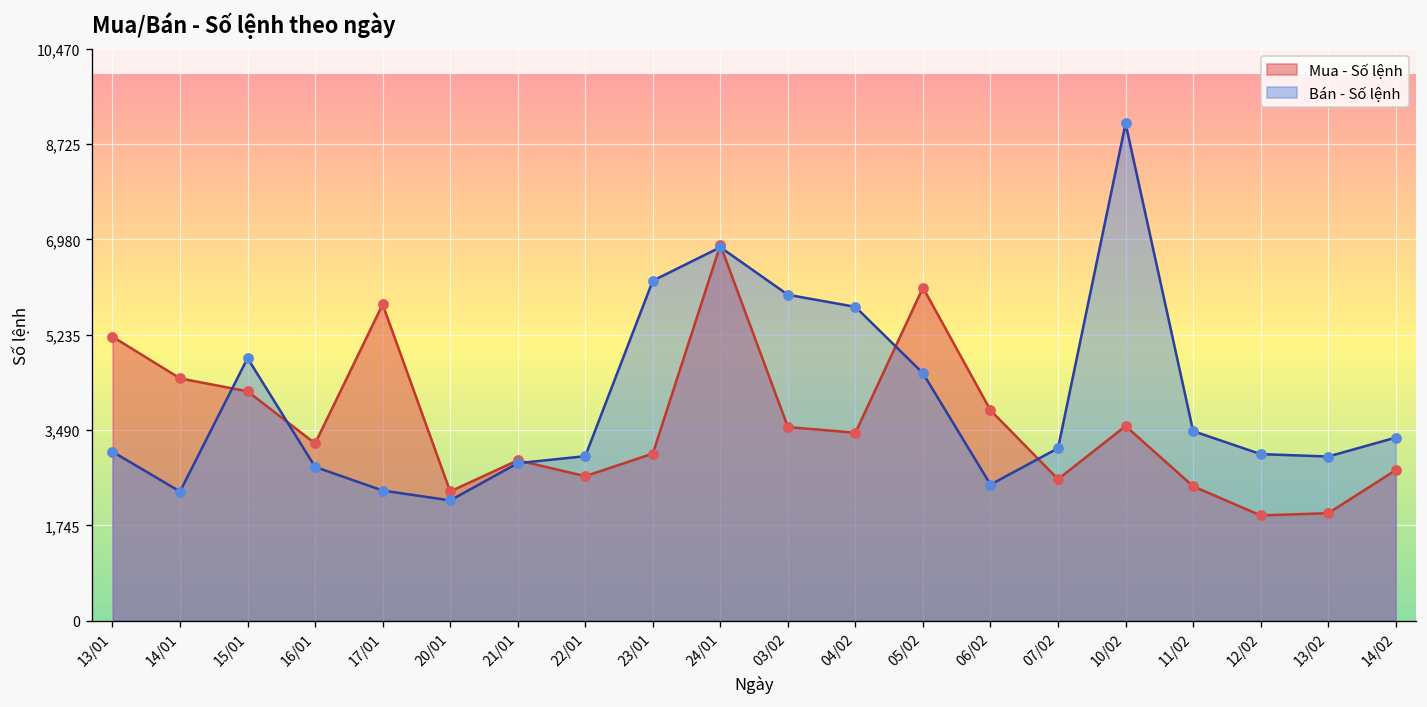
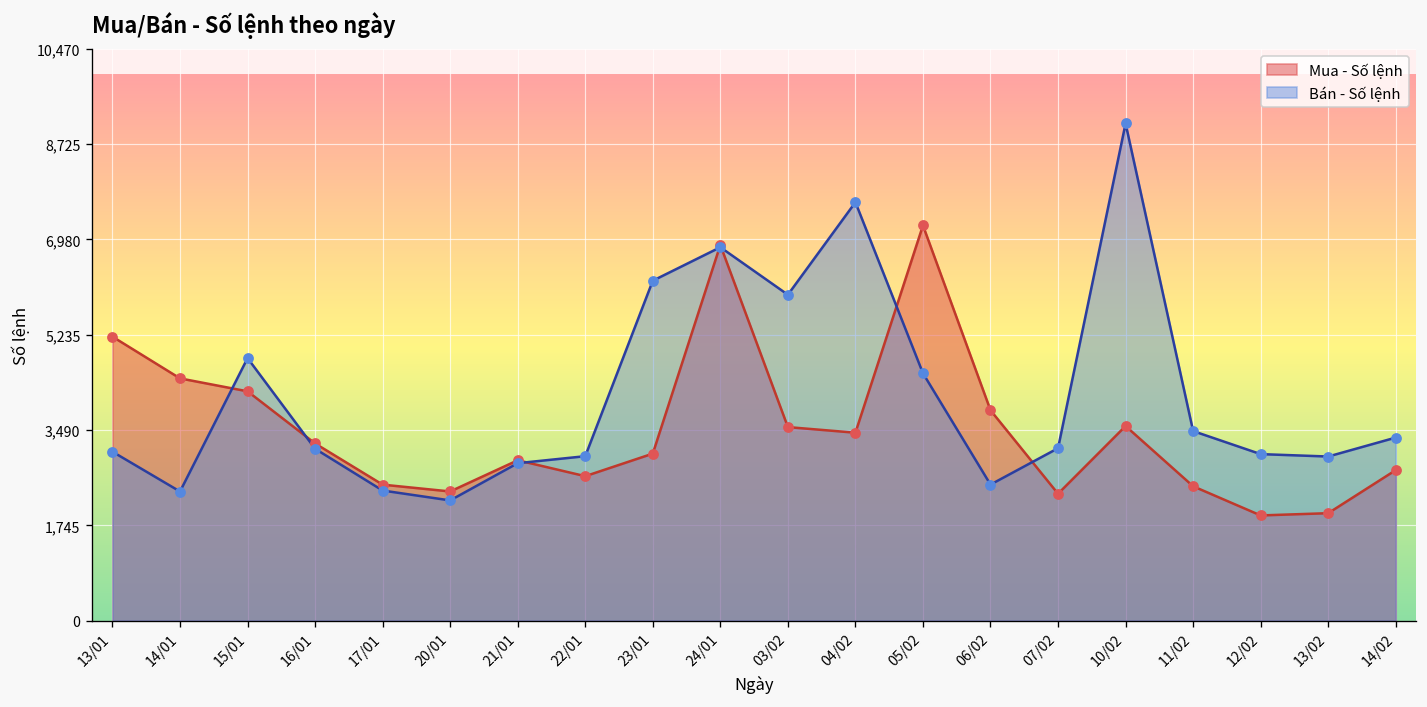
Bán - Số lệnh, 16/01: 2,800 -> 3,100
Mua - Số lệnh, 17/01: 5,800 -> 2,500
Bán - Số lệnh, 04/02: 5,700 -> 7,700
Mua - Số lệnh, 05/02: 6,100 -> 7,200
Mua - Số lệnh, 07/02: 2,600 -> 2,300
